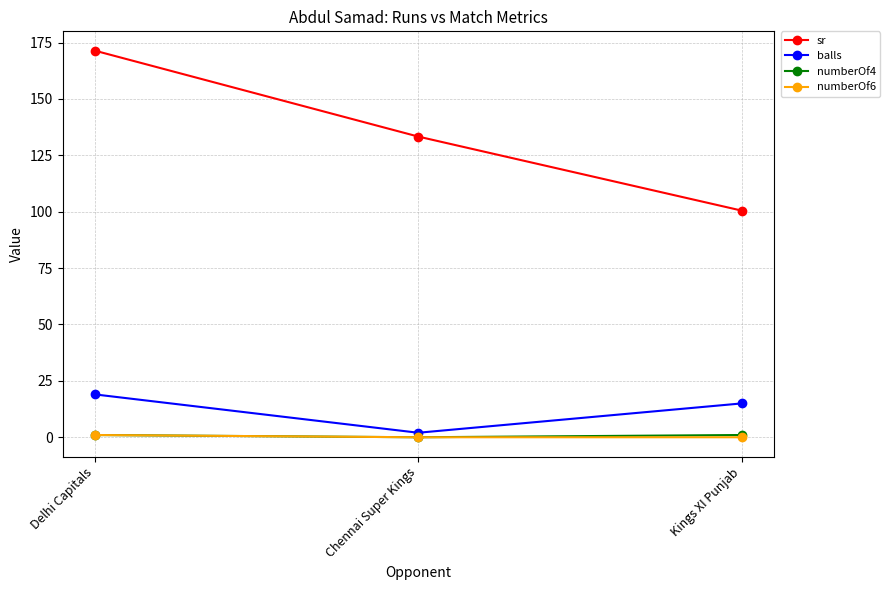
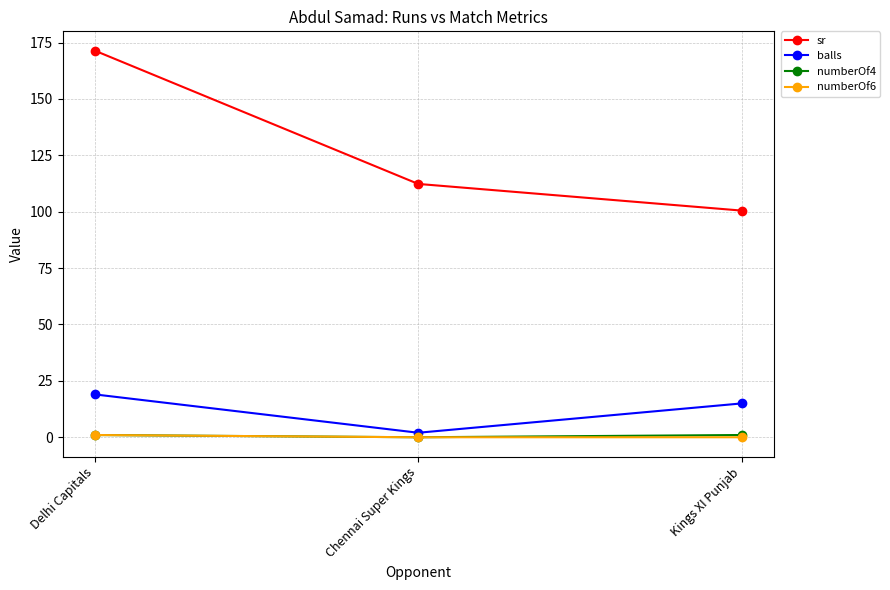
sr, Chennai Super Kings: 133 -> 112
